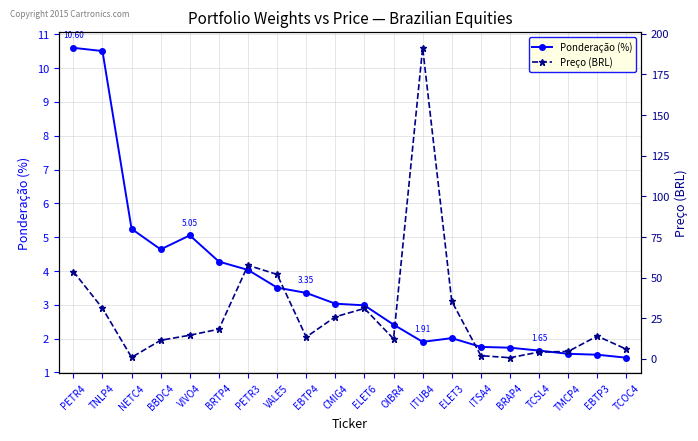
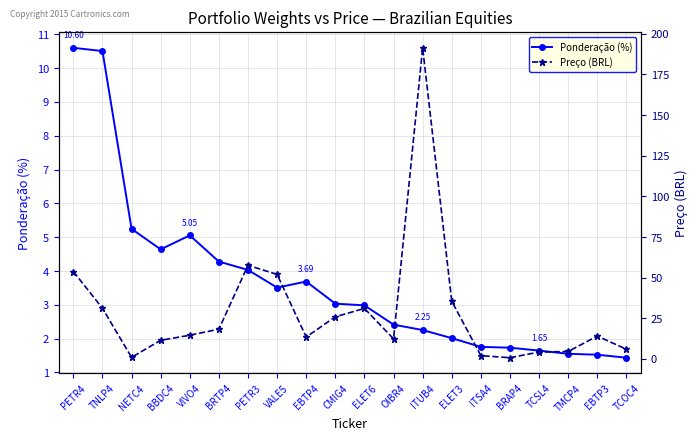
Ponderação (%), EBTP4: 3.35 -> 3.69
Ponderação (%), ITUB4: 1.91 -> 2.25
